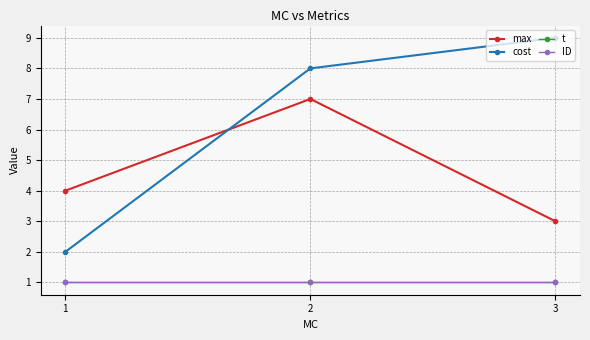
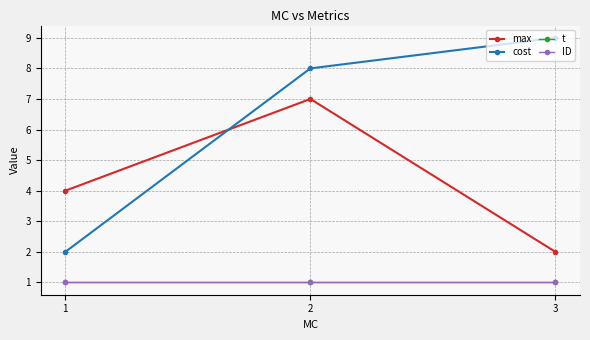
max, 3: 3 -> 2
